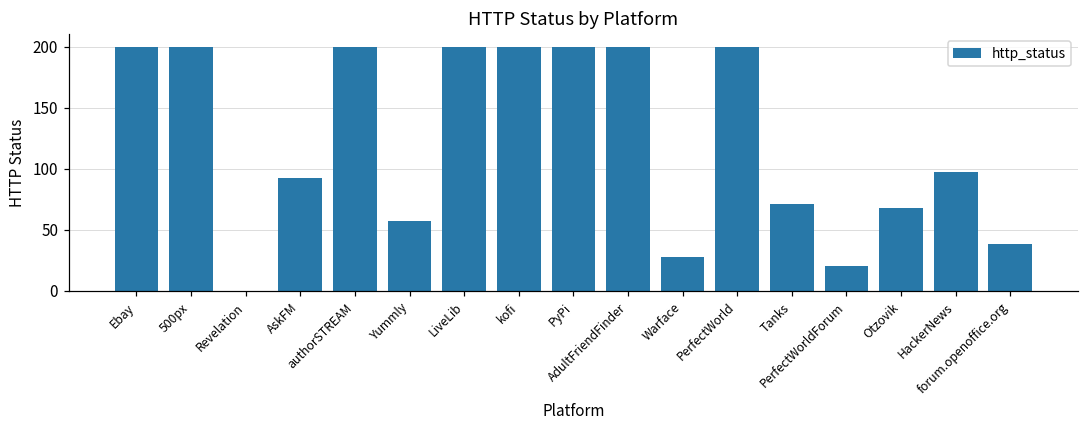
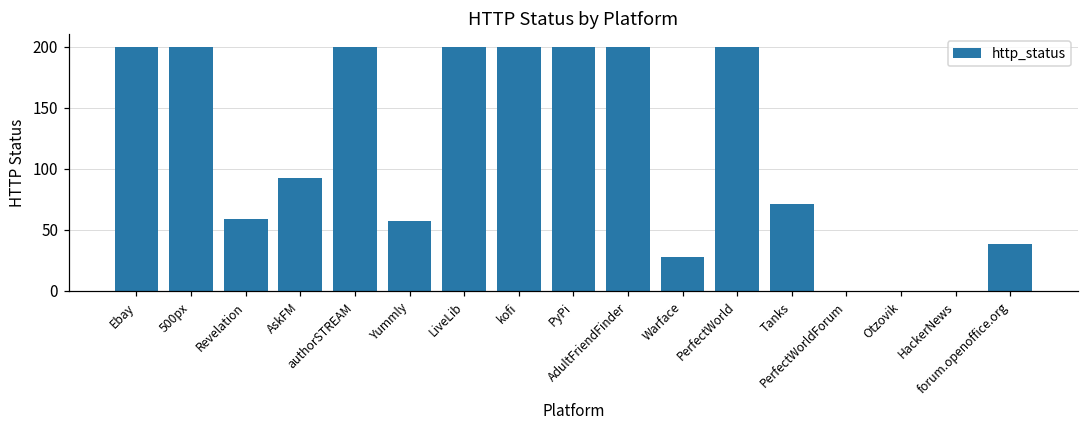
Revelation: 0 -> 59
PerfectWorldForum: 20 -> 0
Otzovik: 68 -> 0
HackerNews: 97 -> 0
